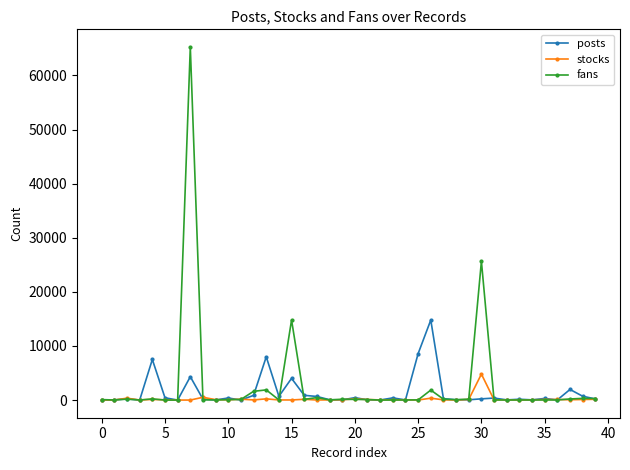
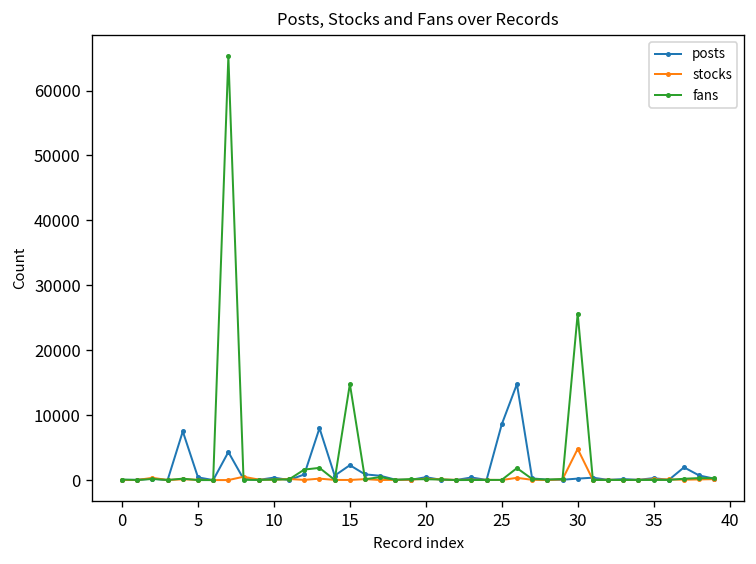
posts, 15: 4000 -> 2000
